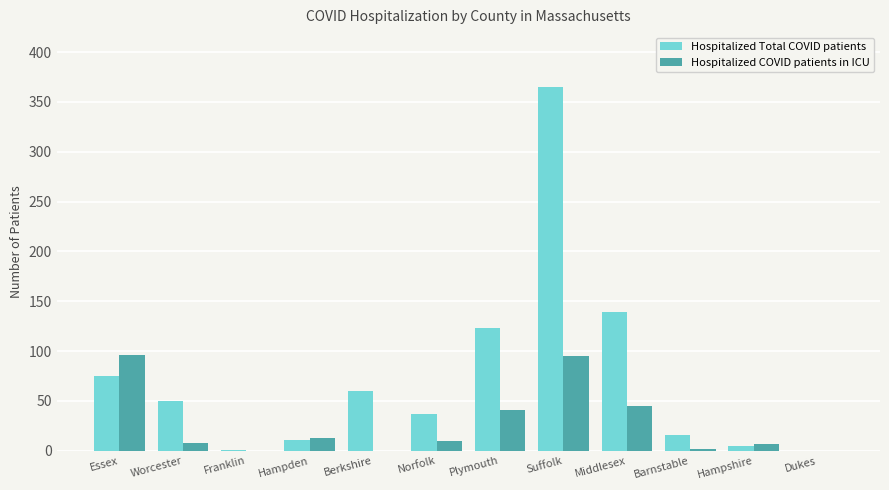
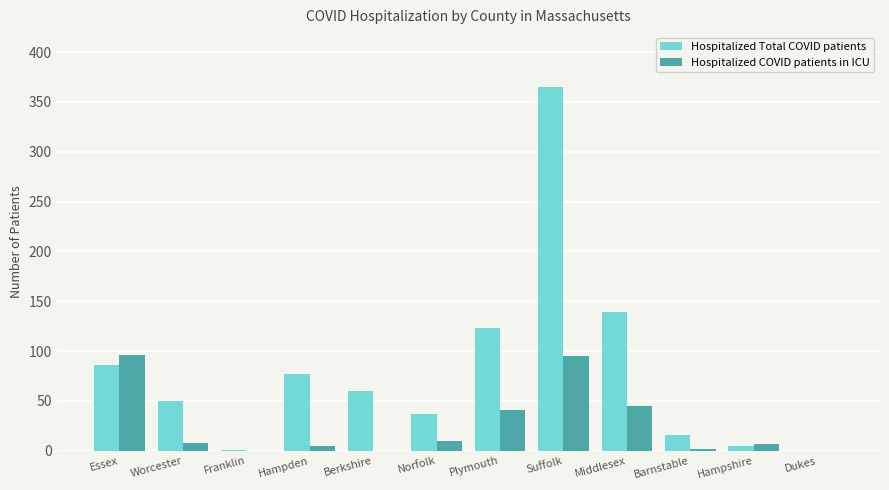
Hospitalized Total COVID patients, Essex: 80 -> 90
Hospitalized Total COVID patients, Hampden: 10 -> 80
Hospitalized COVID patients in ICU, Hampden: 13 -> 5
